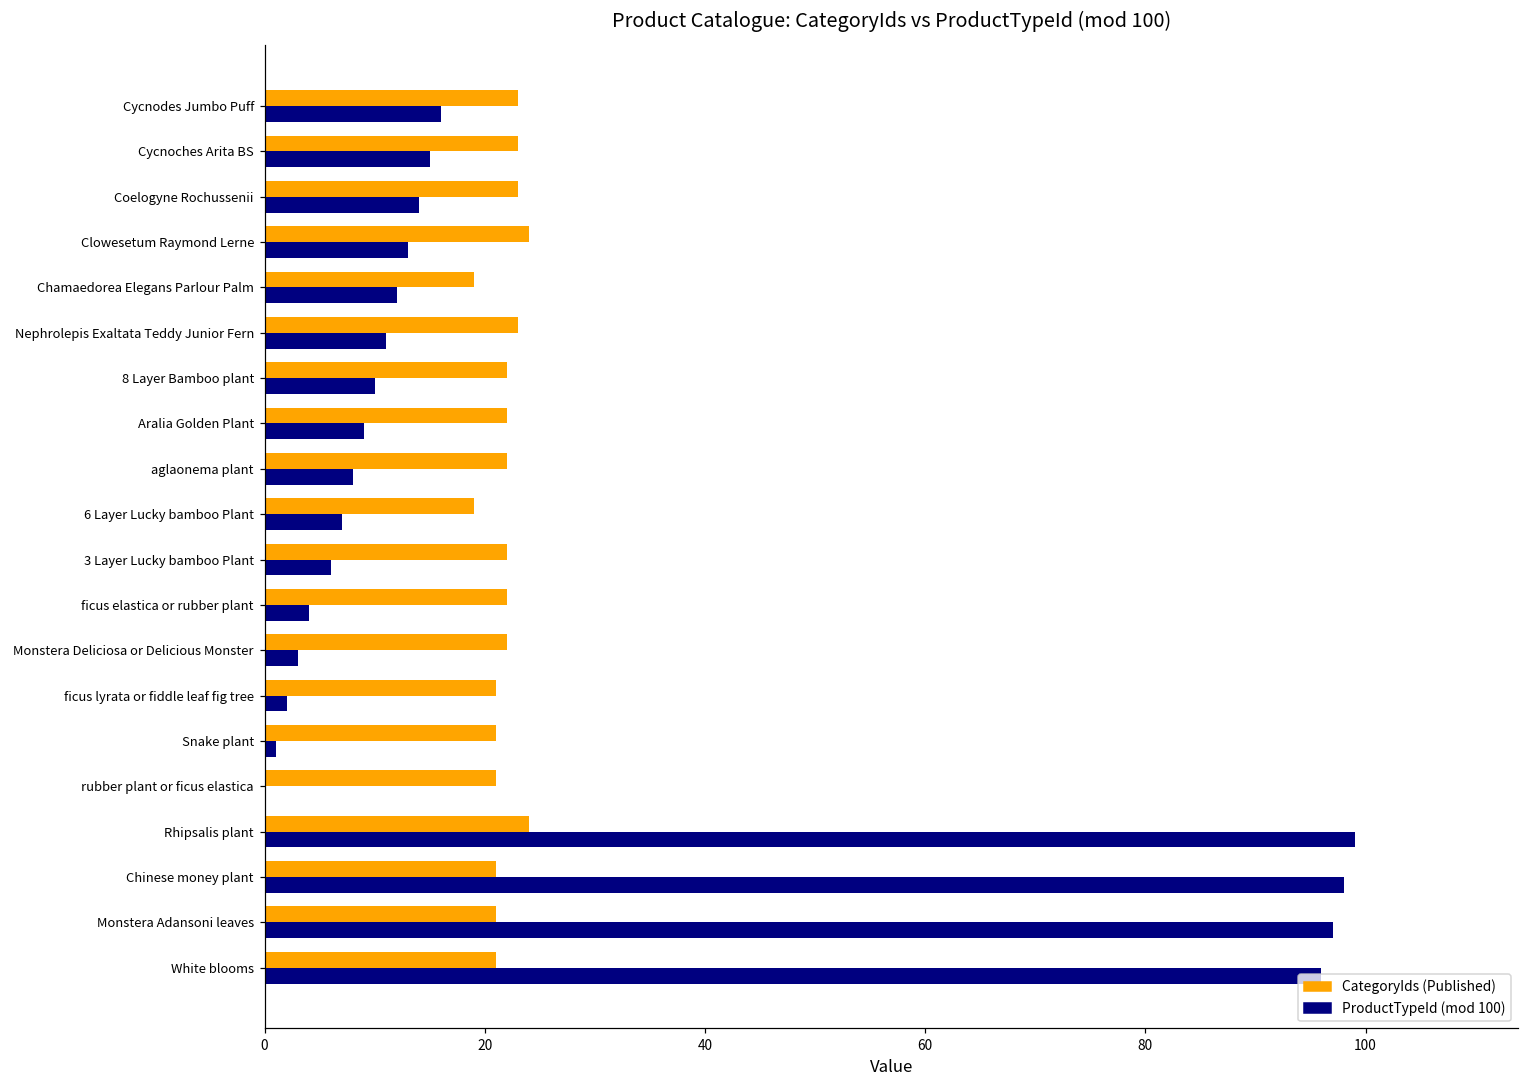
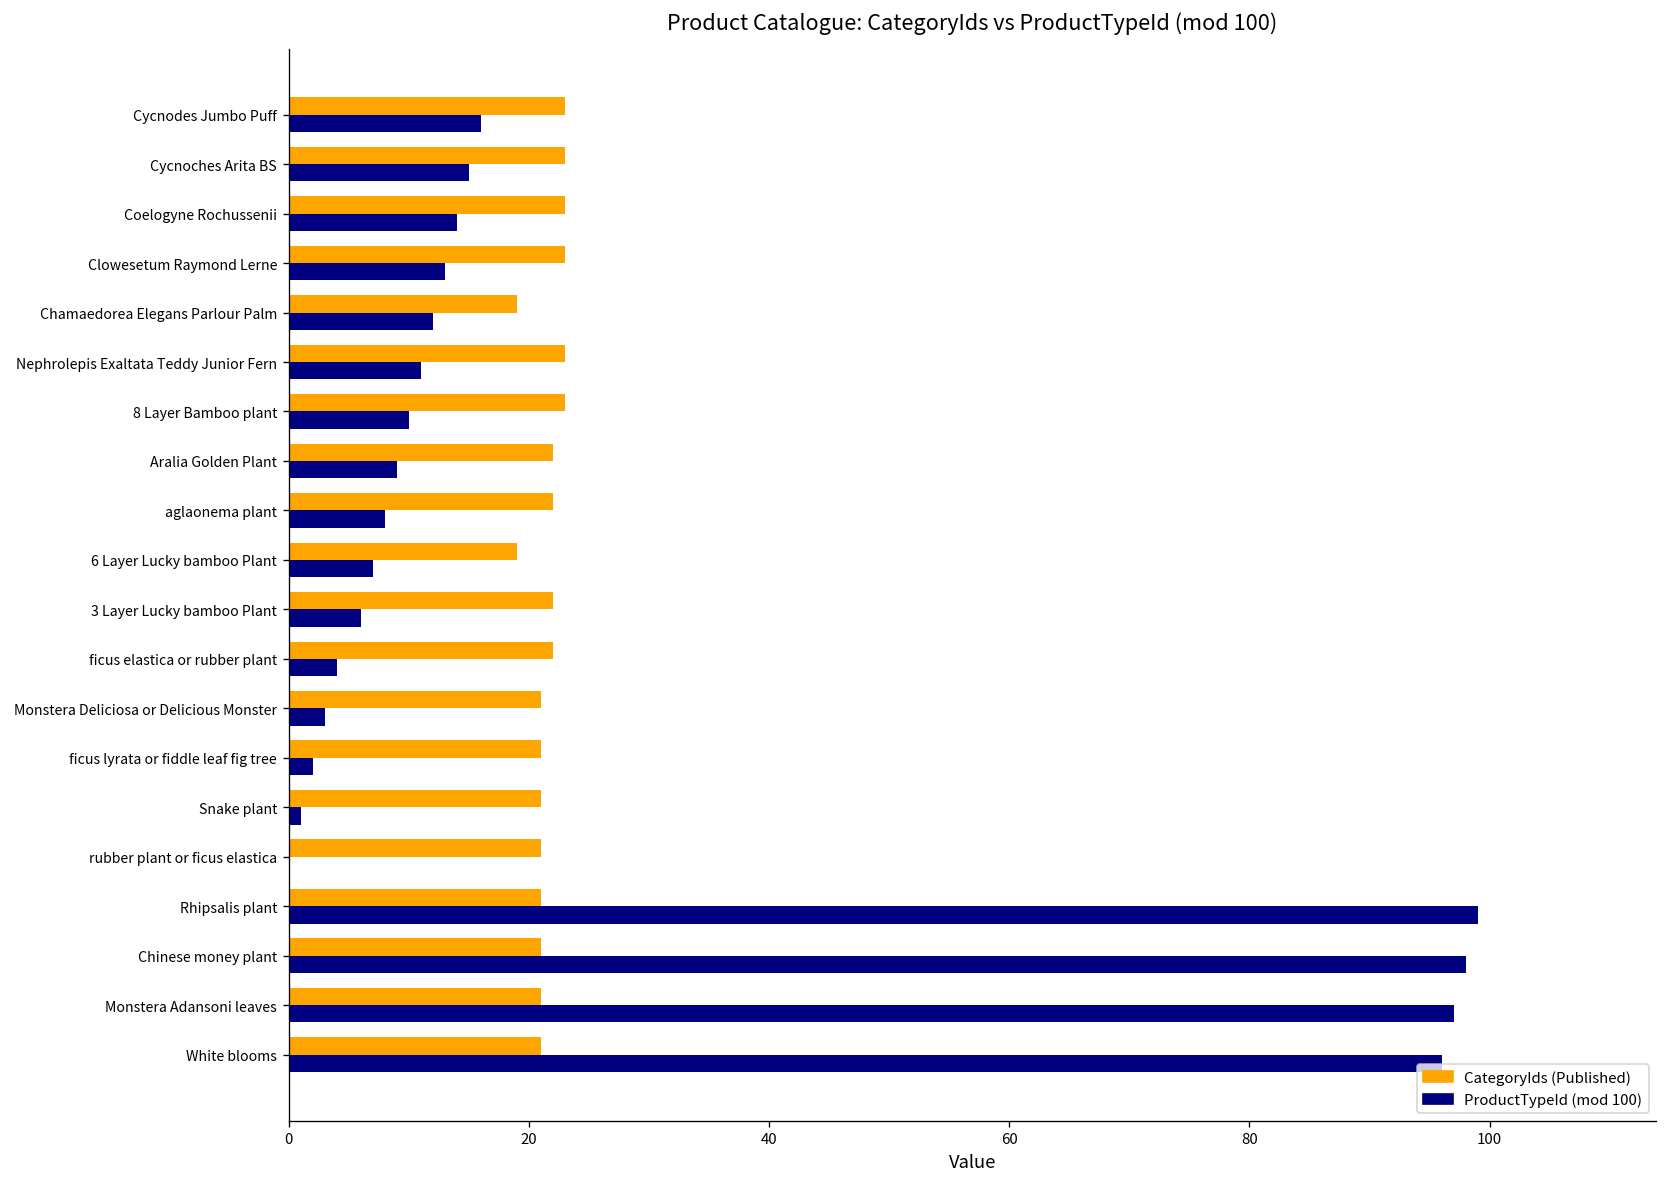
CategoryIds (Published), Clowesetum Raymond Lerne: 24 -> 23
CategoryIds (Published), 8 Layer Bamboo plant: 22 -> 23
CategoryIds (Published), Monstera Deliciosa or Delicious Monster: 22 -> 21
CategoryIds (Published), Rhipsalis plant: 24 -> 21
